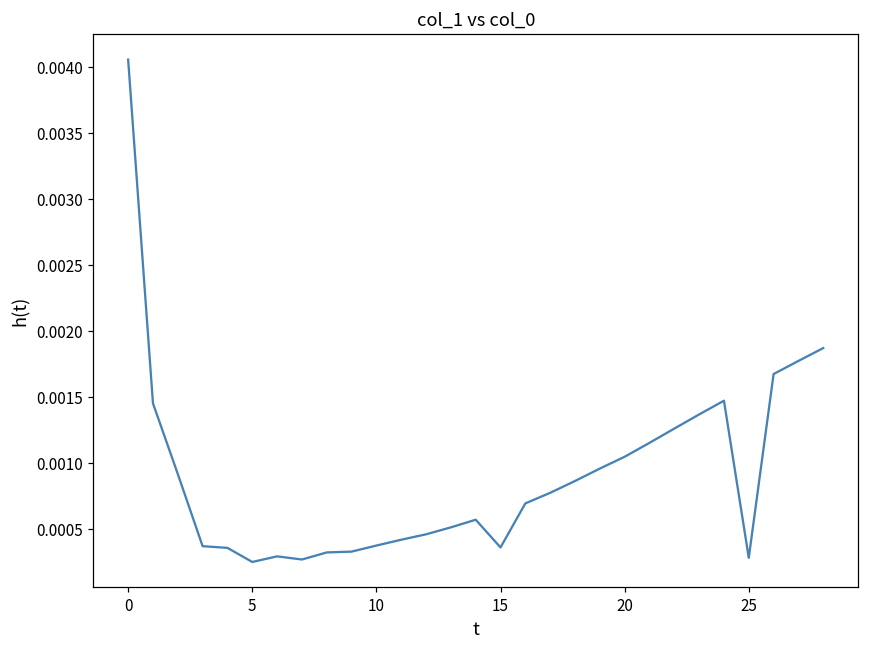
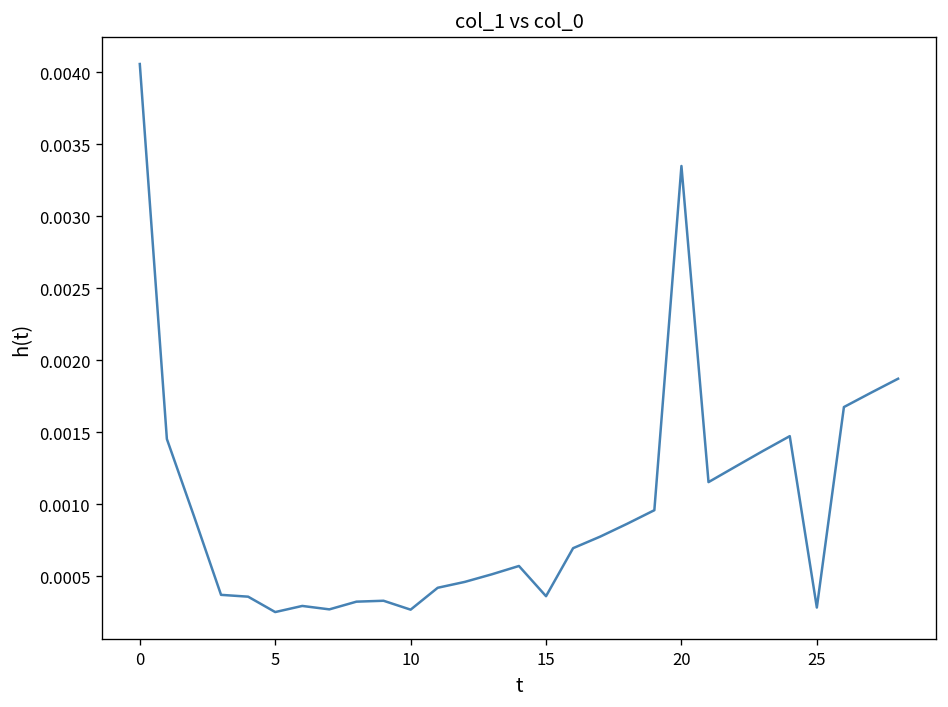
10: 0.00038 -> 0.00027
20: 0.00105 -> 0.00335
